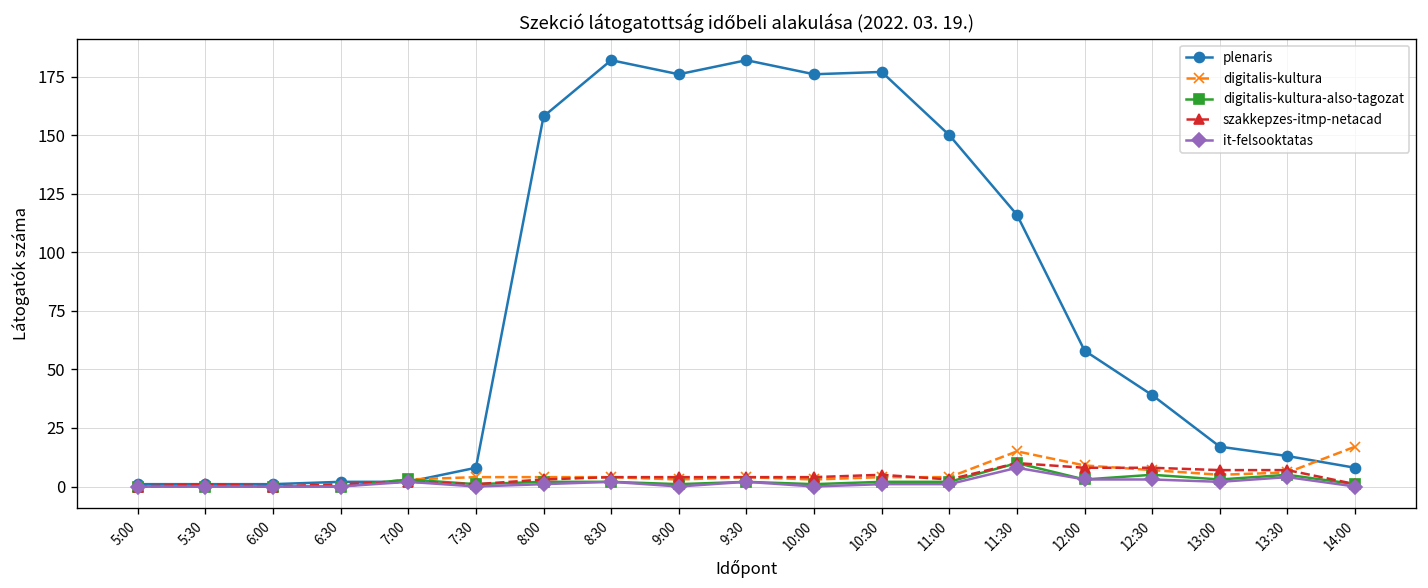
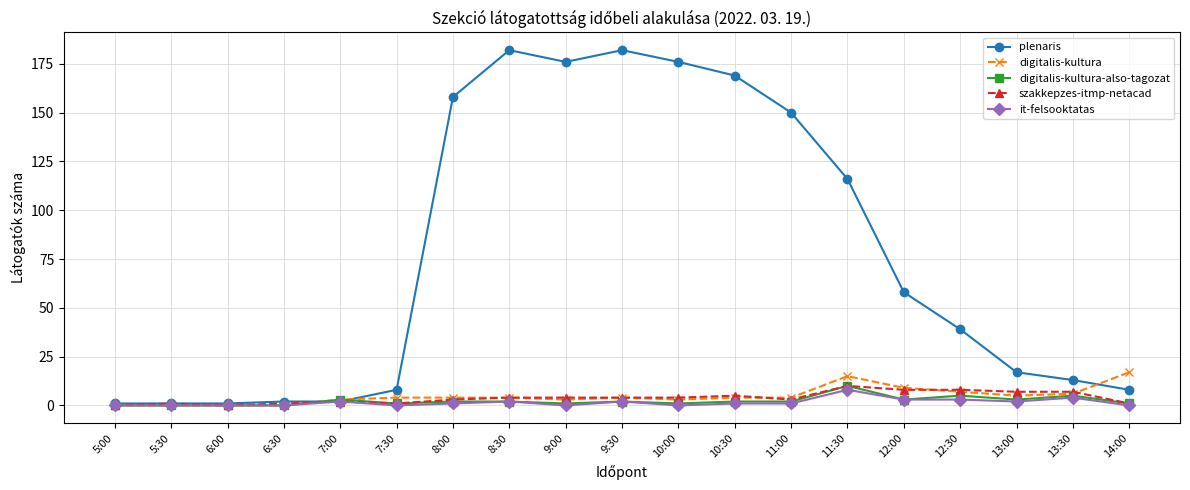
plenaris, 10:30: 177 -> 169
